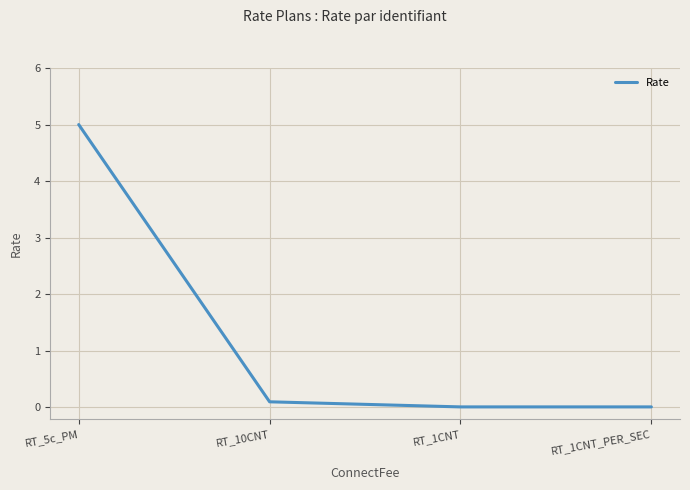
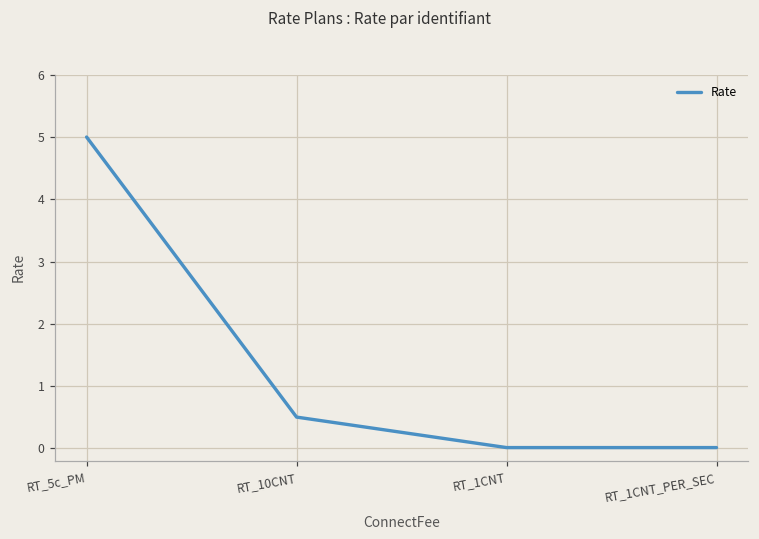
RT_10CNT: 0.1 -> 0.5
